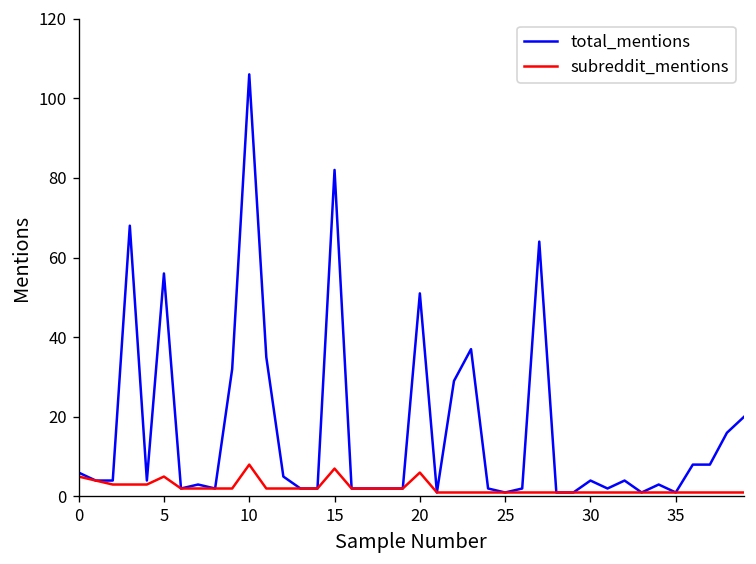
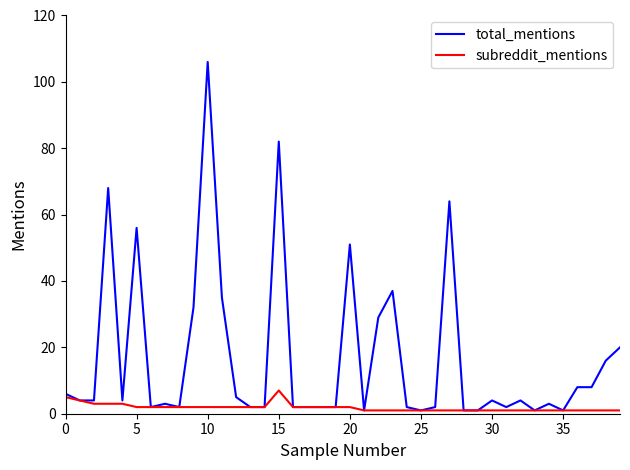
subreddit_mentions, 5: 5 -> 2
subreddit_mentions, 10: 8 -> 2
subreddit_mentions, 20: 6 -> 2
